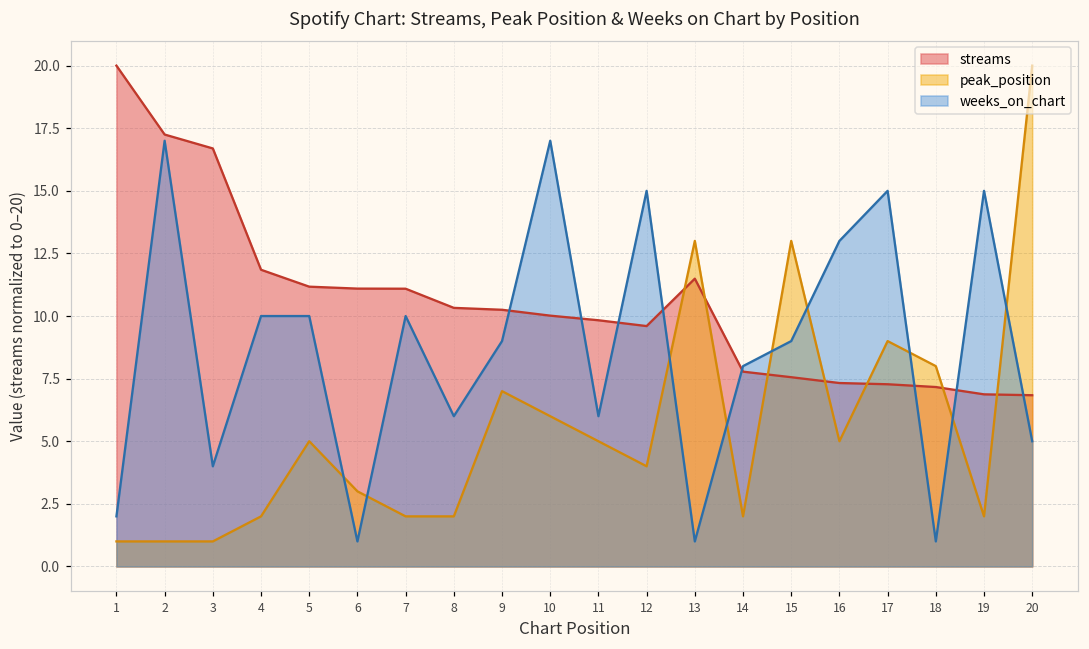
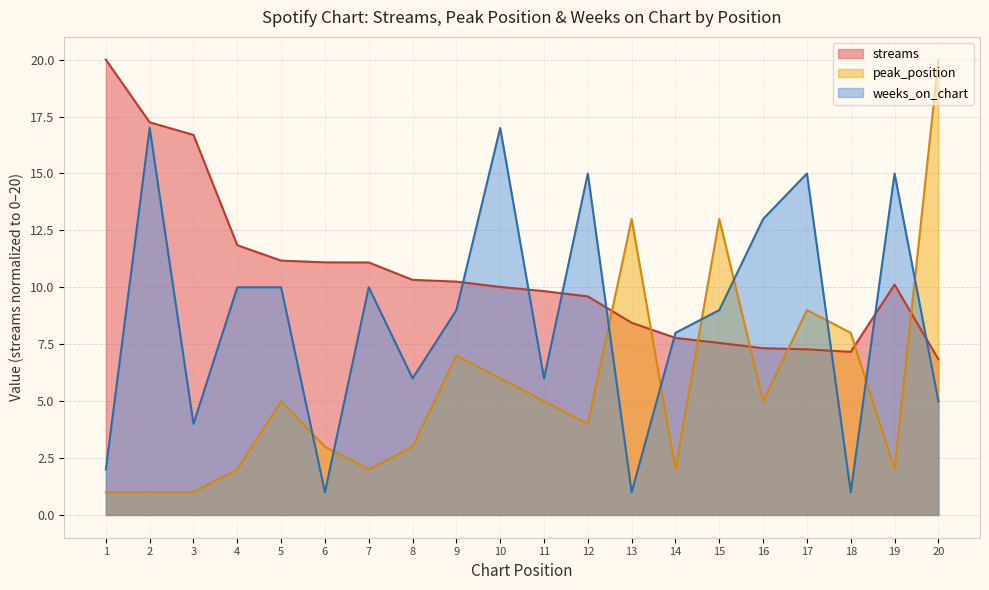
peak_position, 8: 2 -> 3
streams, 13: 11.5 -> 8.4
streams, 19: 6.9 -> 10.1
